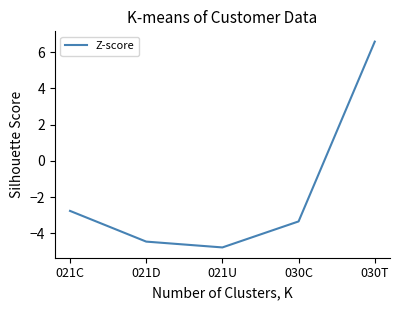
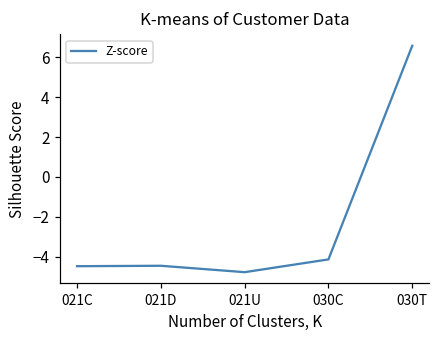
021C: -2.8 -> -4.5
030C: -3.3 -> -4.1
